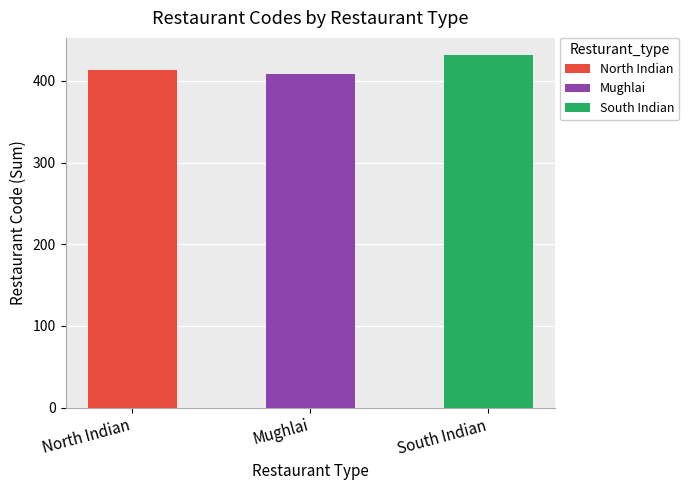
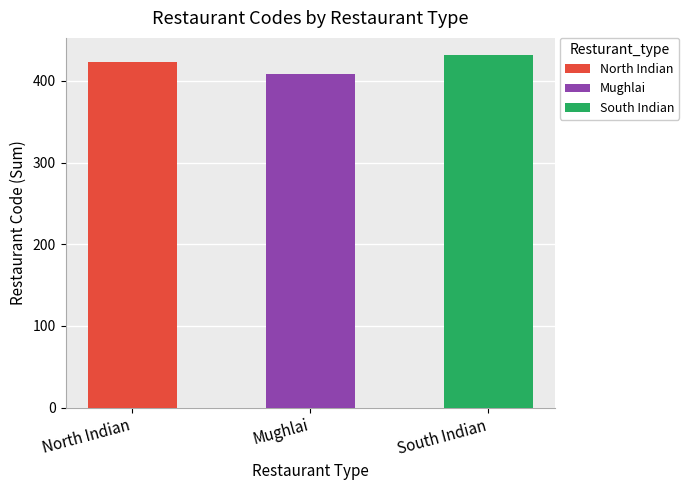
North Indian: 410 -> 420
